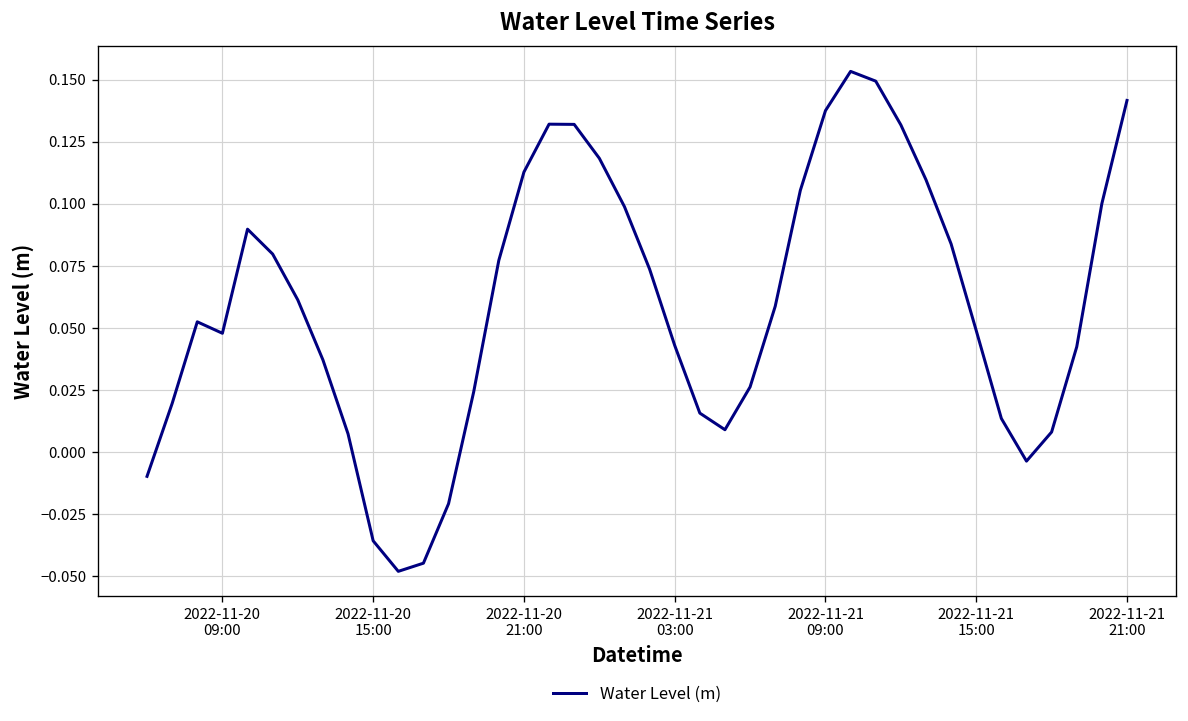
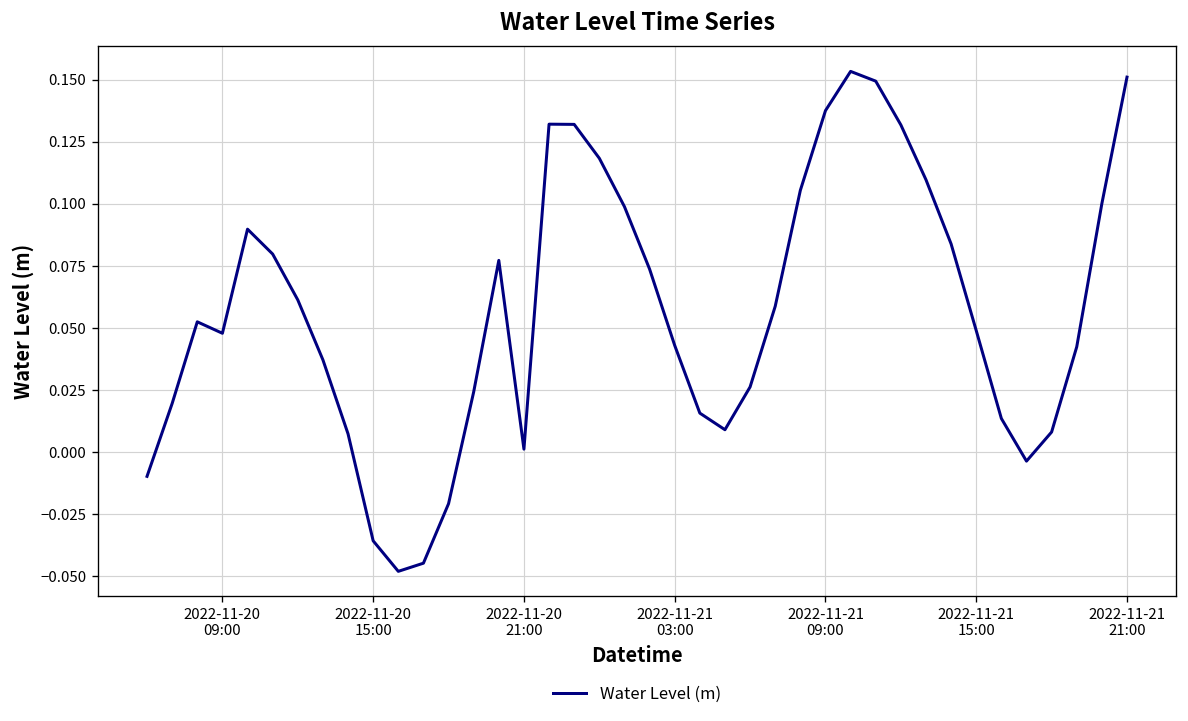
2022-11-20 21:00: 0.113 -> 0.001
2022-11-21 21:00: 0.142 -> 0.151
